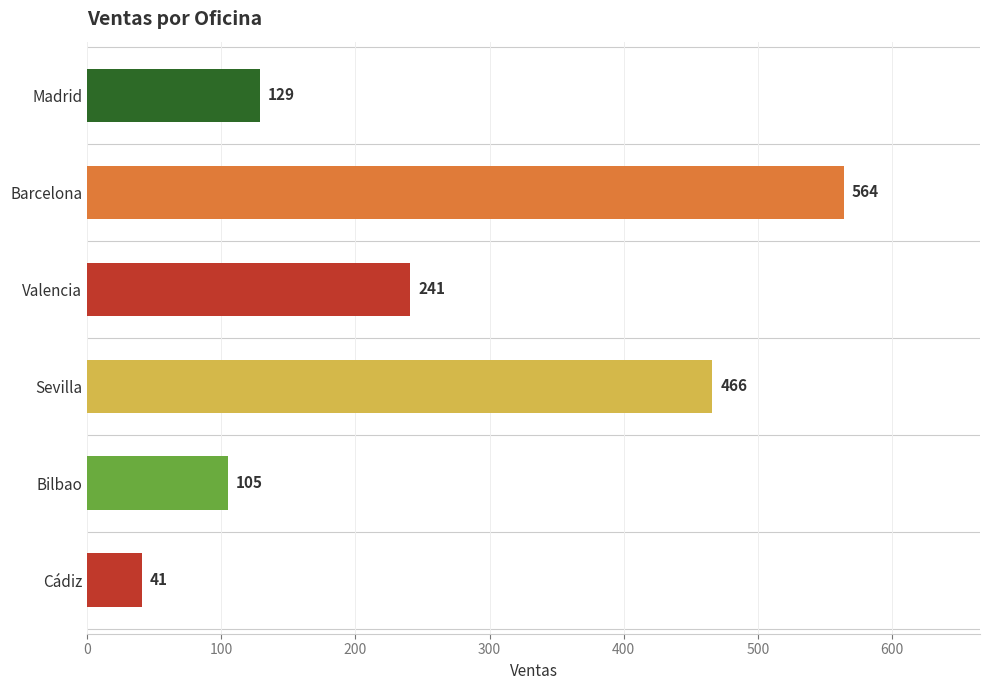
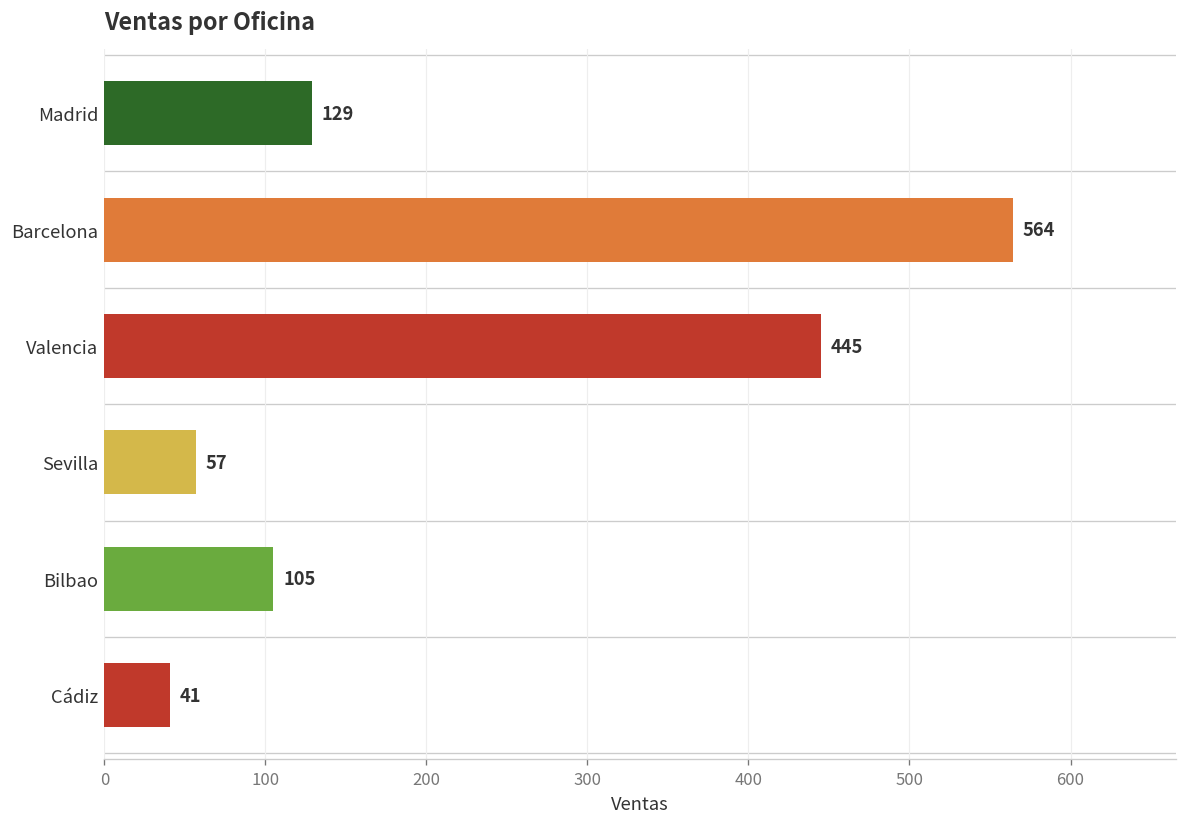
Valencia: 241 -> 445
Sevilla: 466 -> 57
